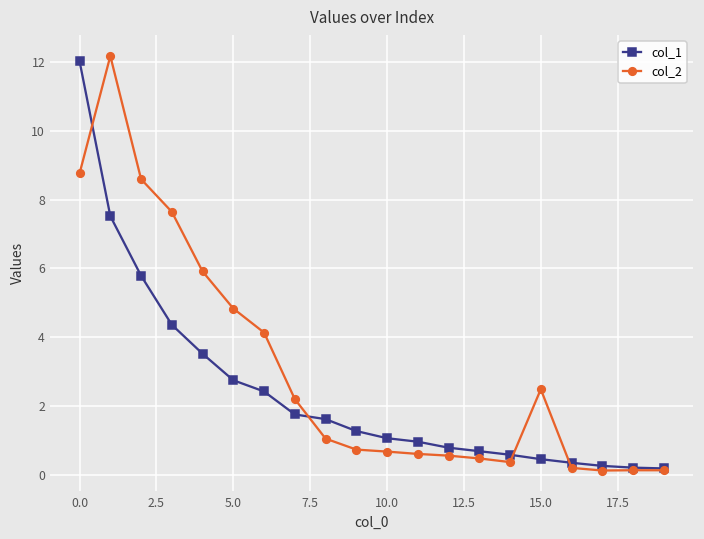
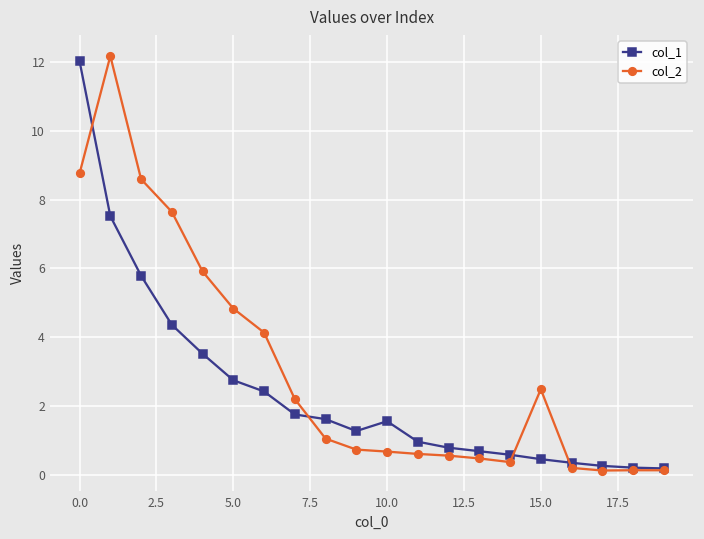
col_1, 10.0: 1.1 -> 1.6
